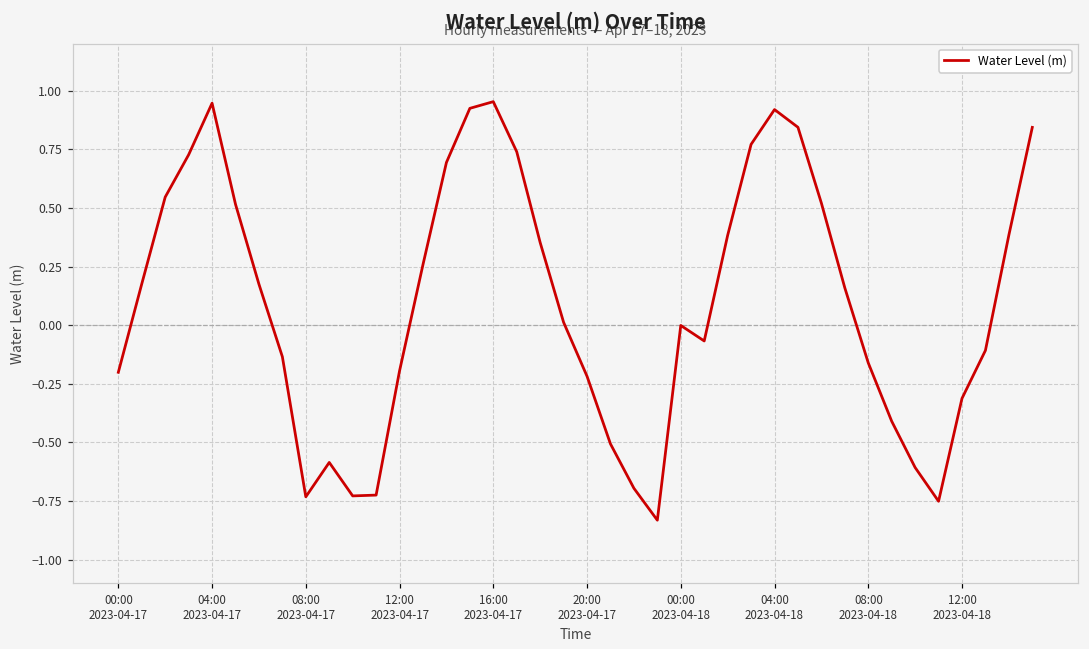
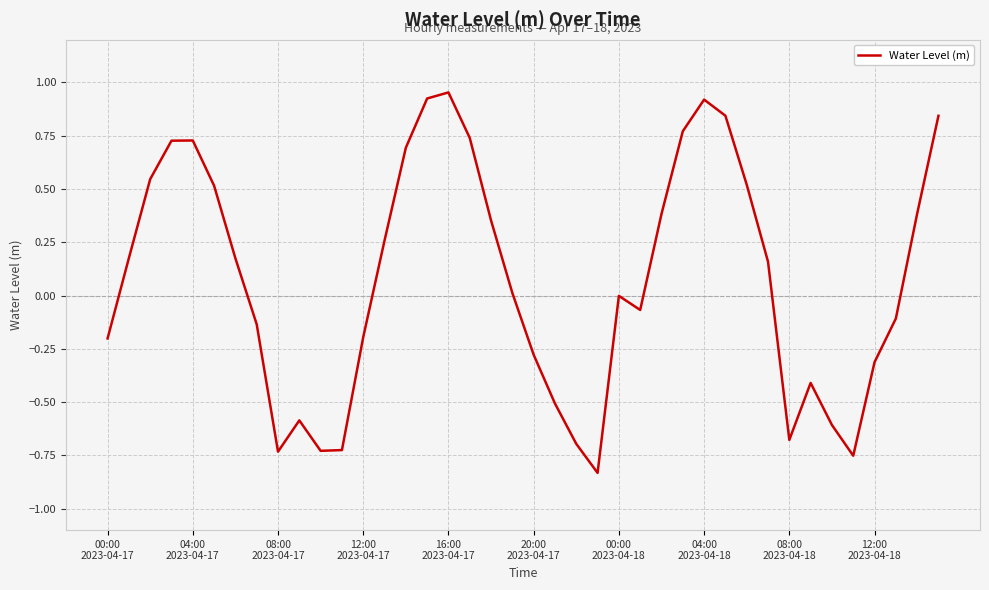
04:00 2023-04-17: 0.95 -> 0.73
20:00 2023-04-17: -0.22 -> -0.28
08:00 2023-04-18: -0.16 -> -0.68
